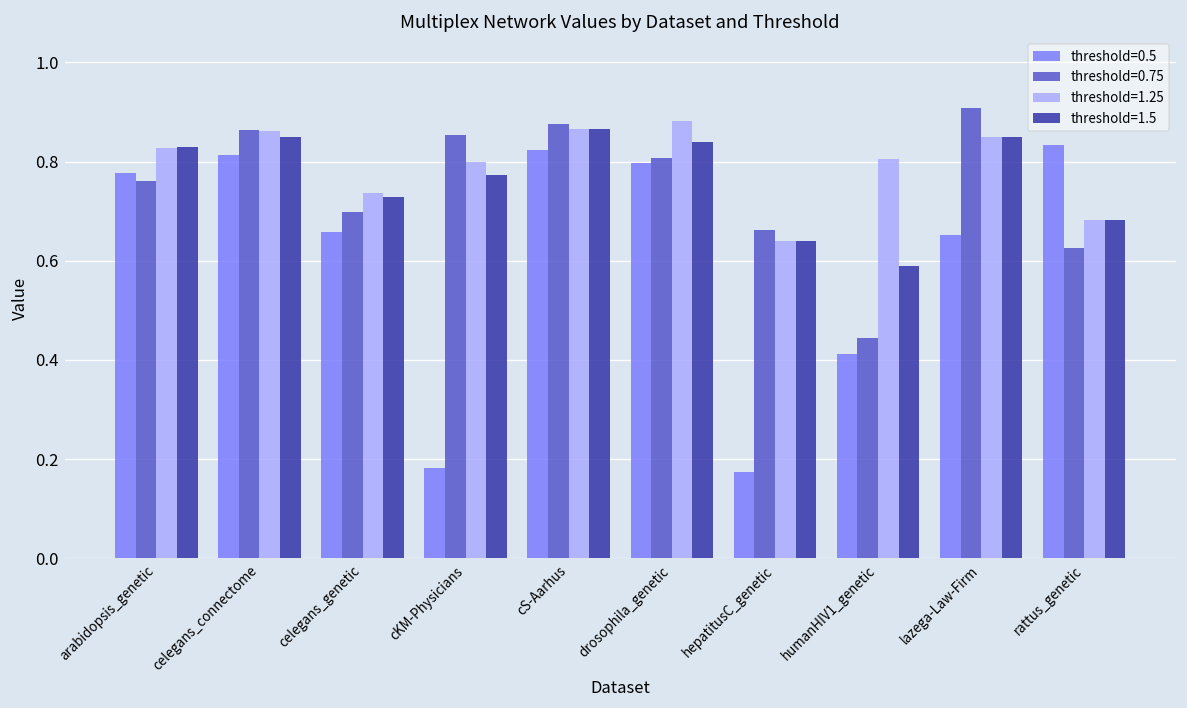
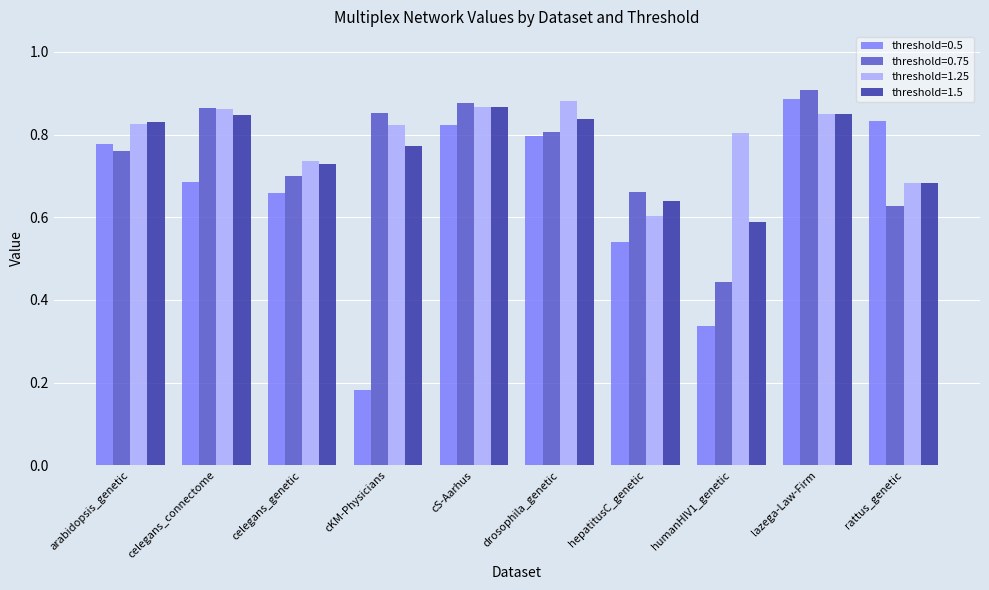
threshold=0.5, celegans_connectome: 0.81 -> 0.68
threshold=1.25, cKM-Physicians: 0.80 -> 0.82
threshold=0.5, hepatitusC_genetic: 0.17 -> 0.54
threshold=1.25, hepatitusC_genetic: 0.64 -> 0.60
threshold=0.5, humanHIV1_genetic: 0.41 -> 0.34
threshold=0.5, lazega-Law-Firm: 0.65 -> 0.89
